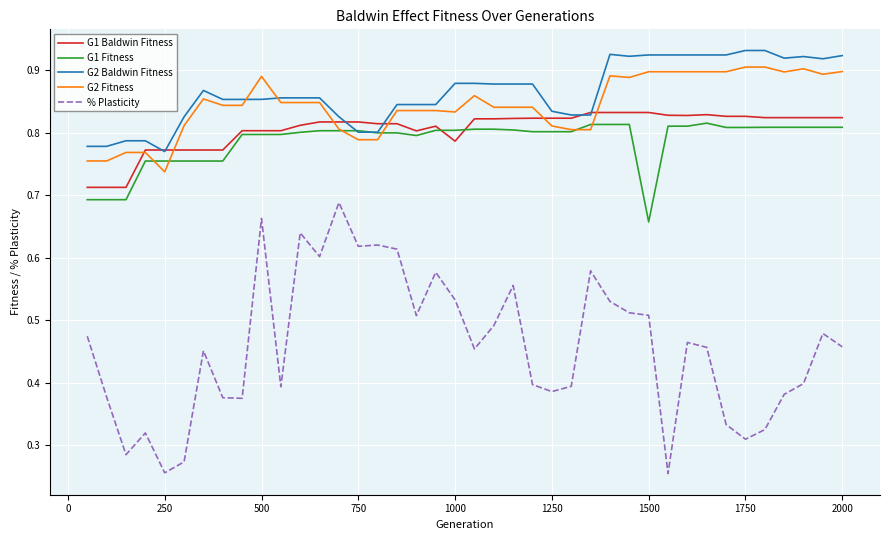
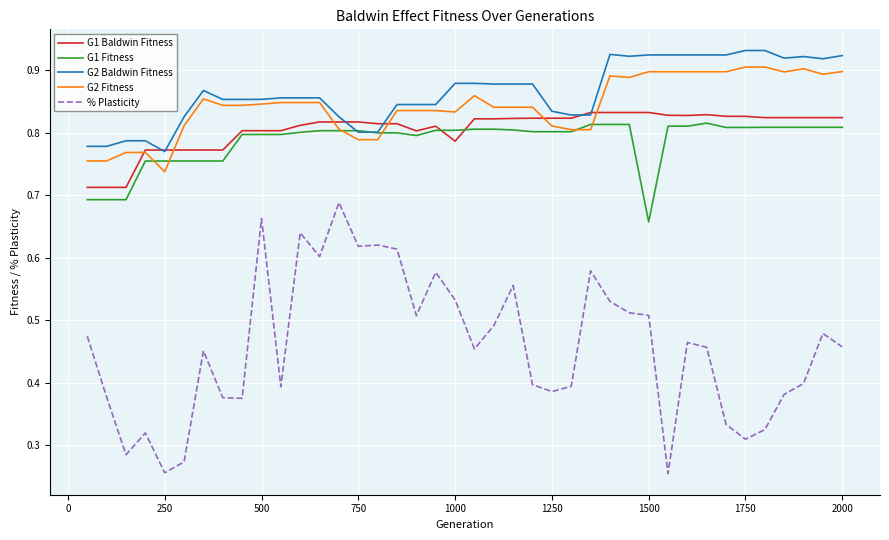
G2 Fitness, 500: 0.89 -> 0.85
